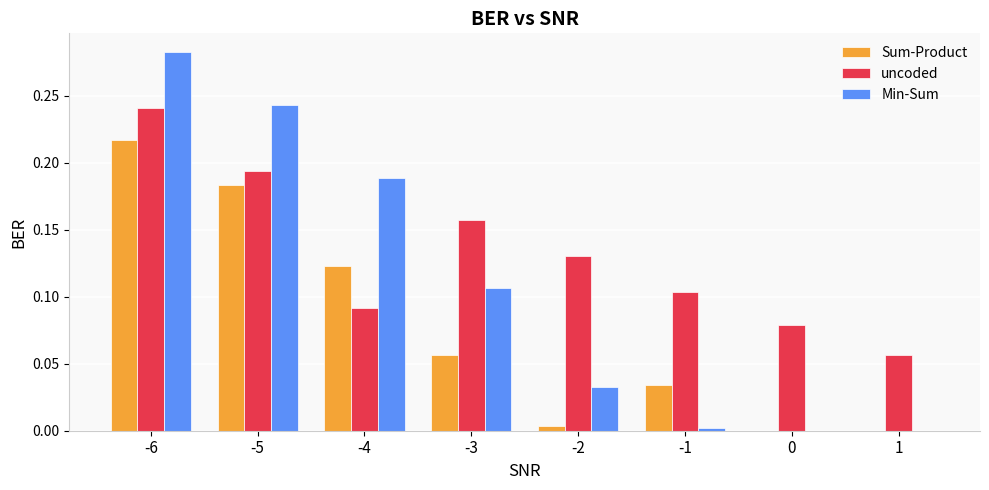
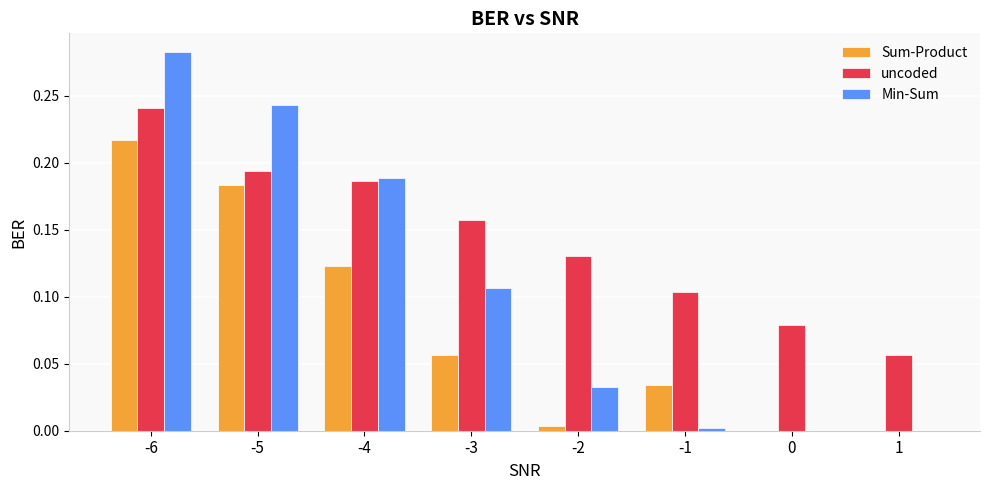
uncoded, -4: 0.092 -> 0.187
